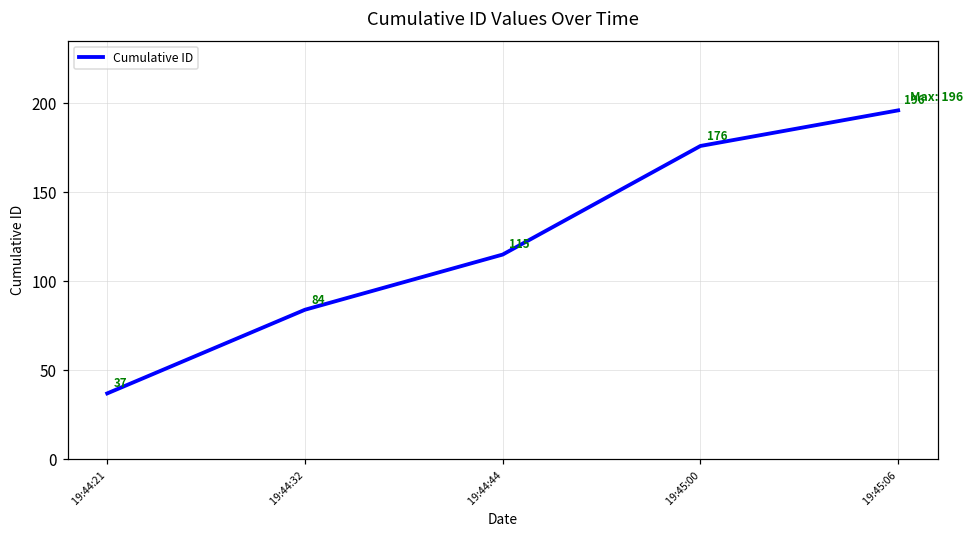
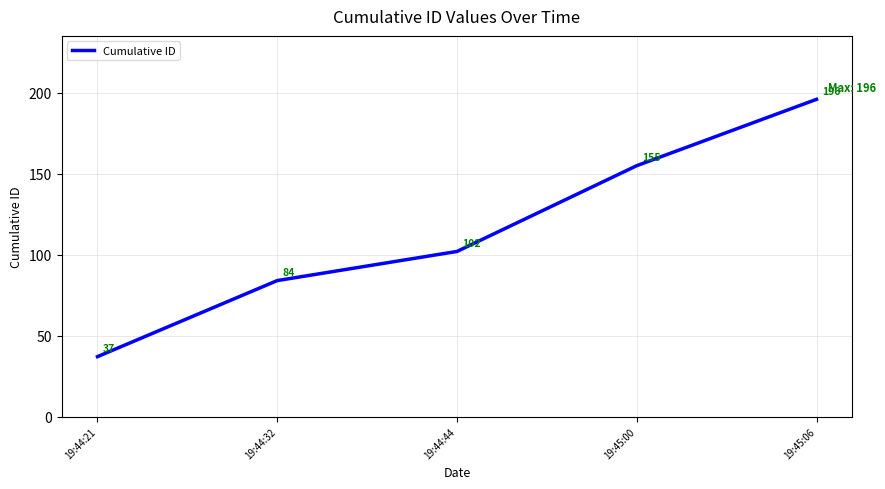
19:44:44: 115 -> 102
19:45:00: 176 -> 155
